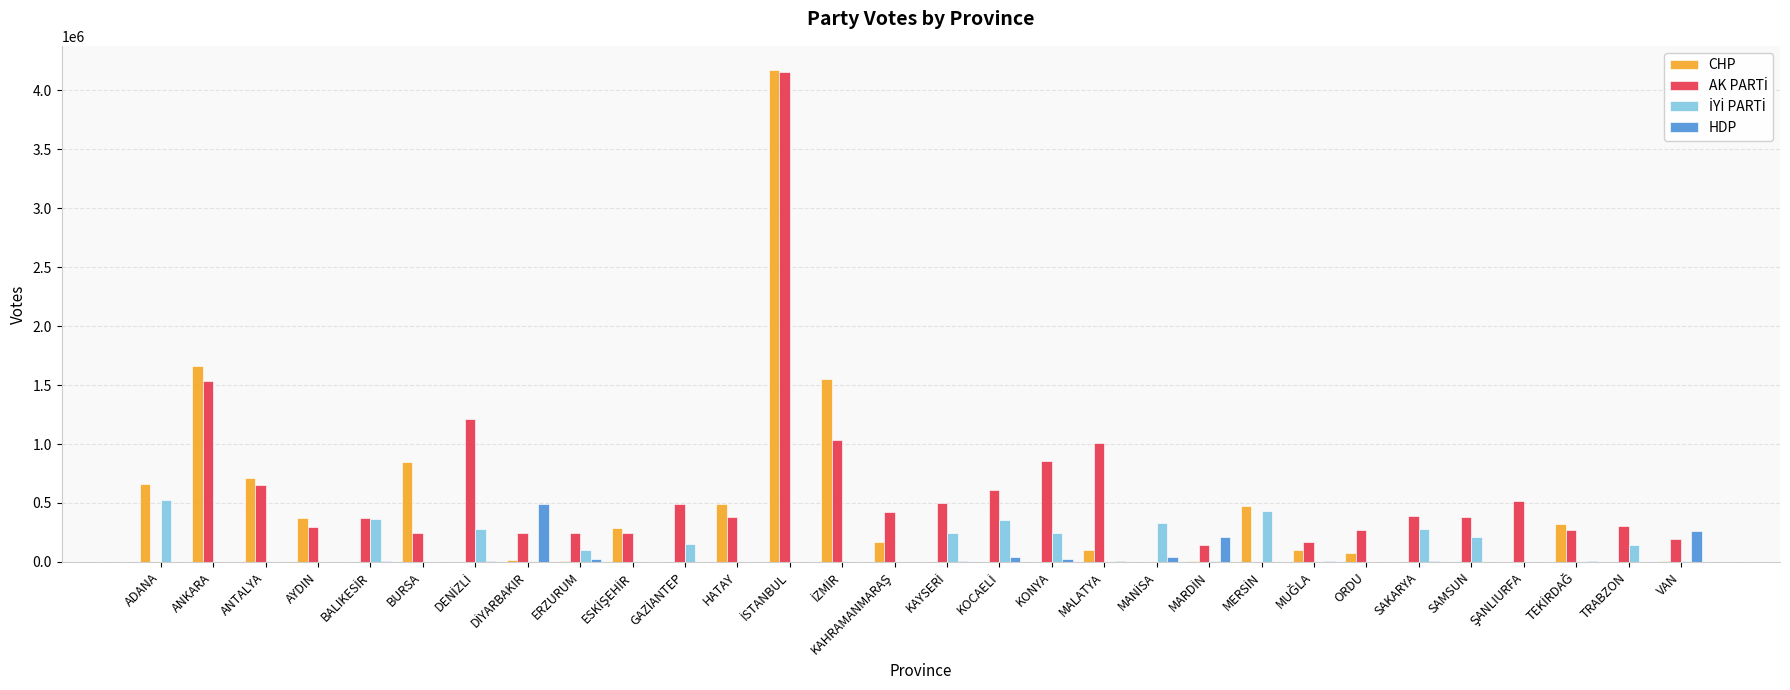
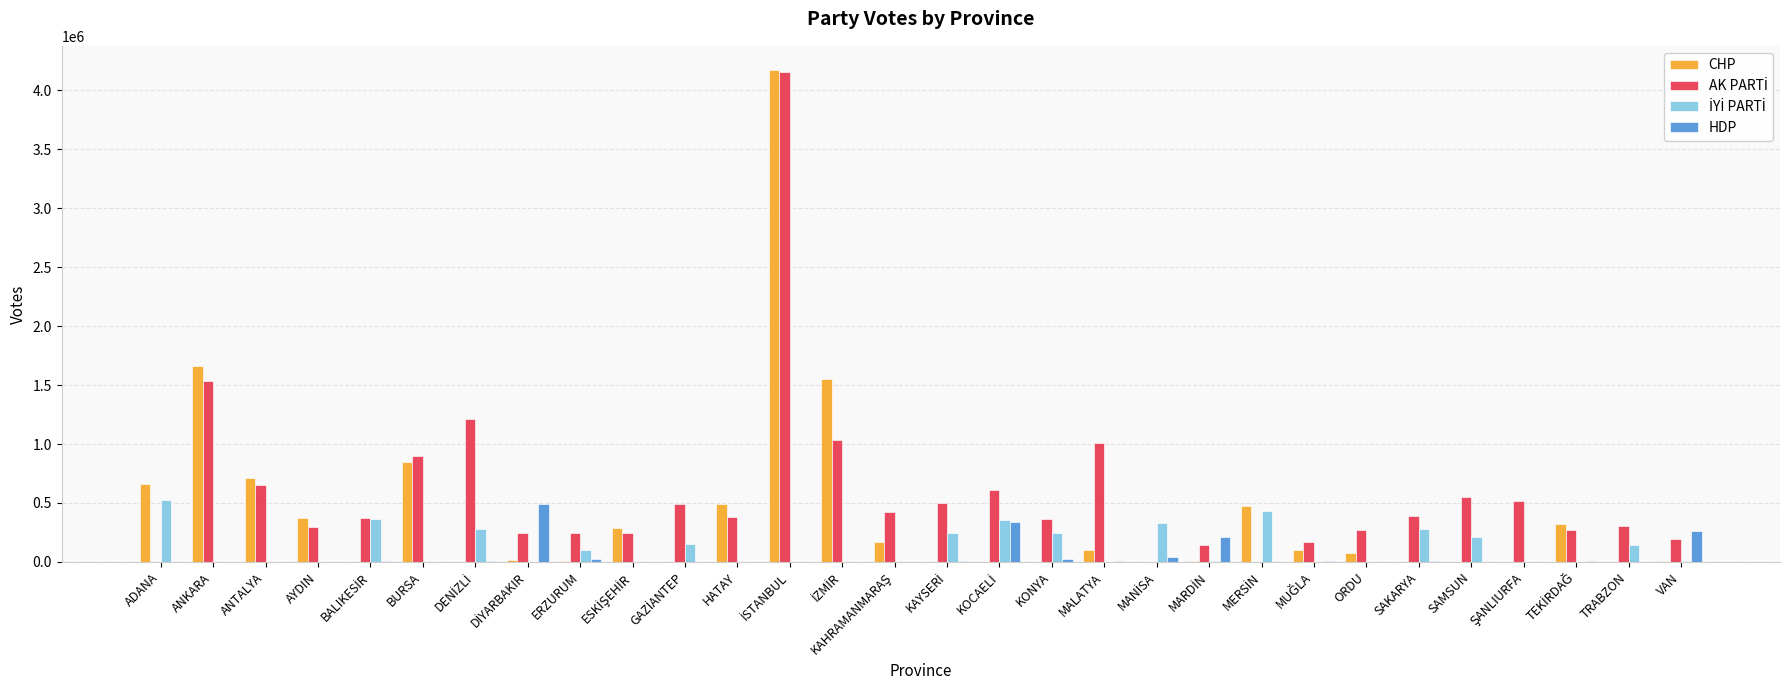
AK PARTİ, BURSA: 240000 -> 900000
HDP, KOCAELİ: 40000 -> 340000
AK PARTİ, KONYA: 860000 -> 370000
AK PARTİ, SAMSUN: 380000 -> 550000
